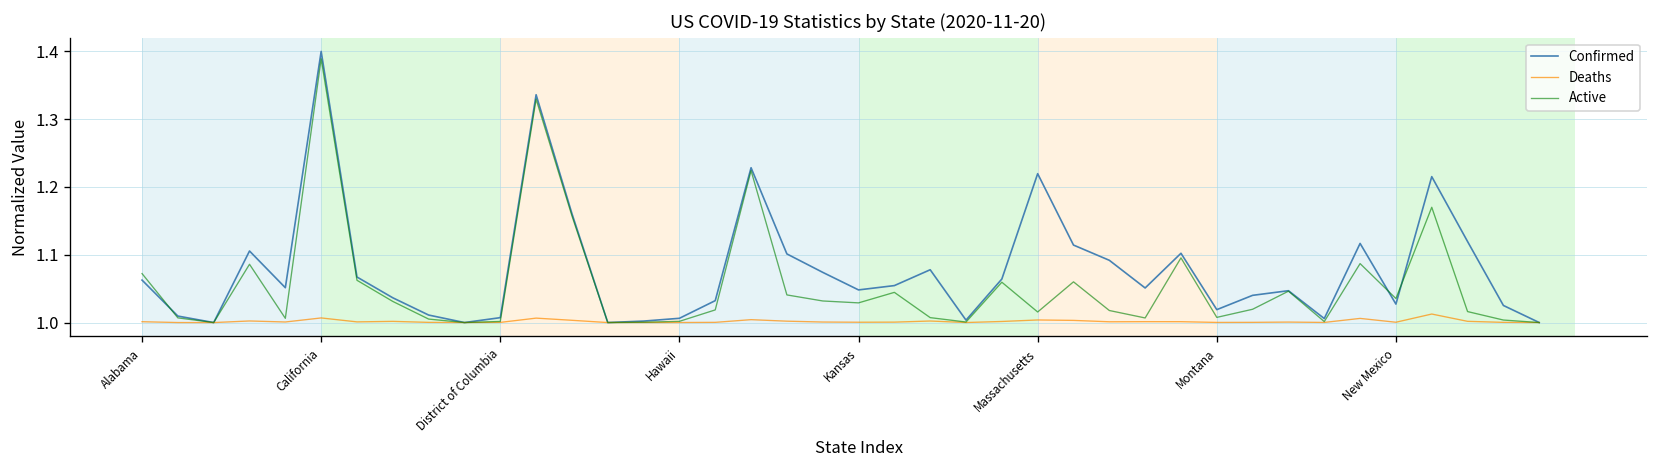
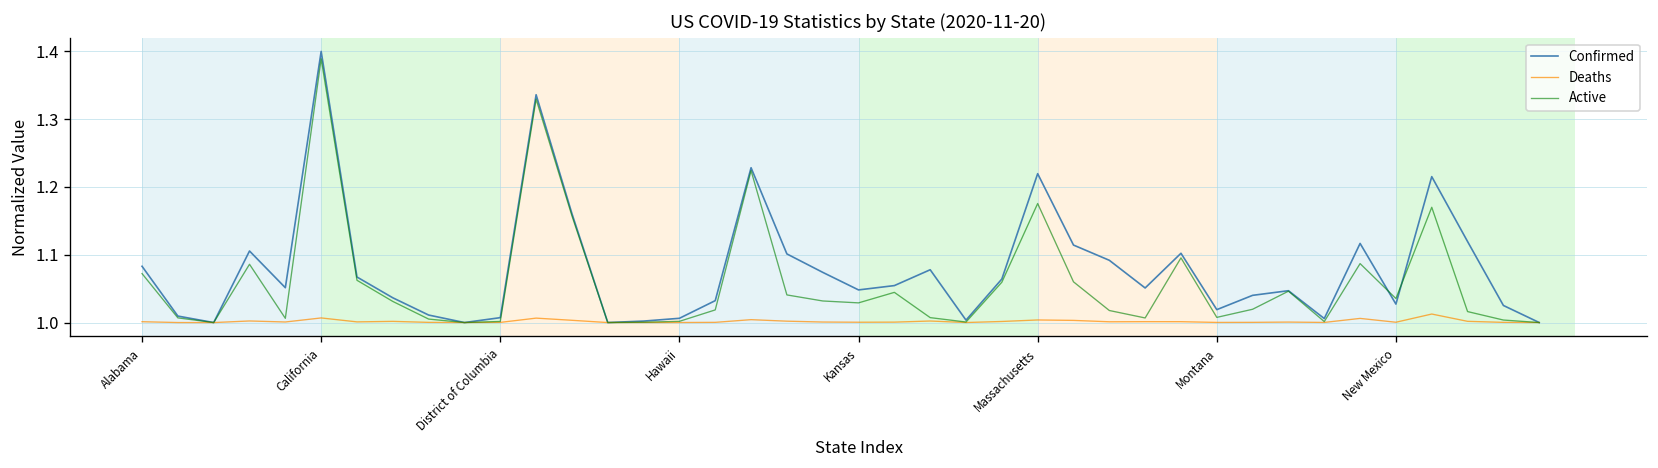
Confirmed, Alabama: 1.06 -> 1.08
Active, Massachusetts: 1.02 -> 1.18
